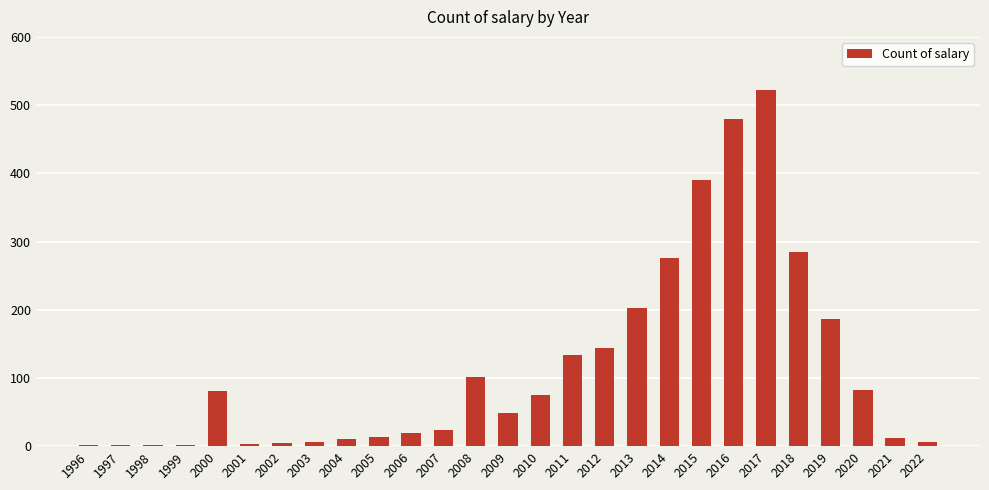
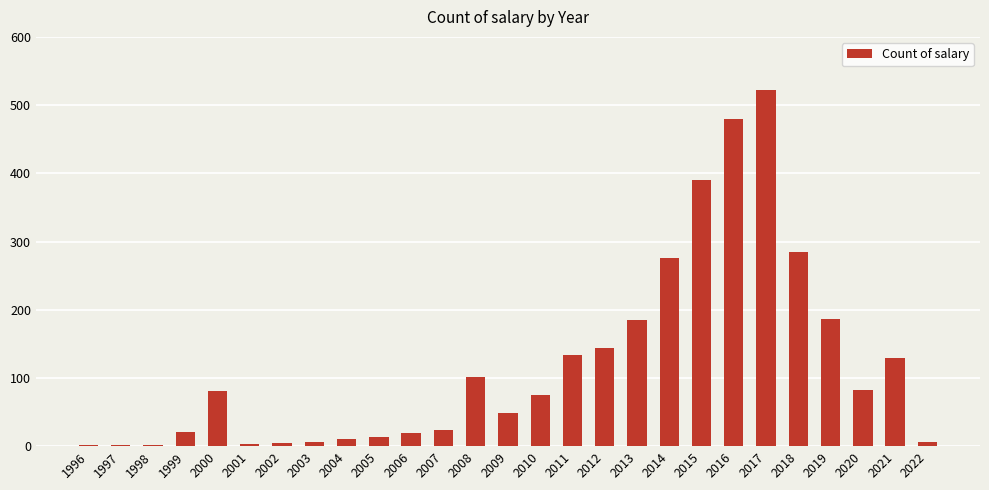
1999: 0 -> 20
2013: 200 -> 190
2021: 10 -> 130
